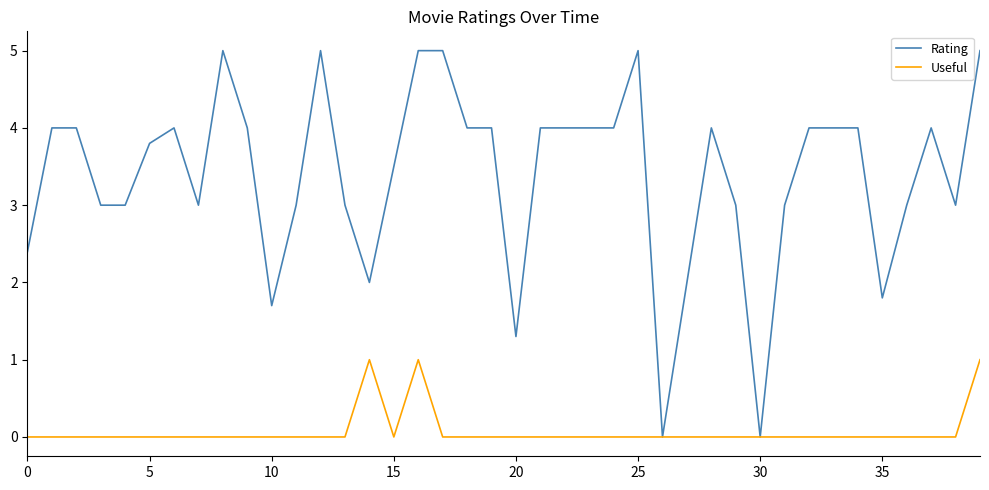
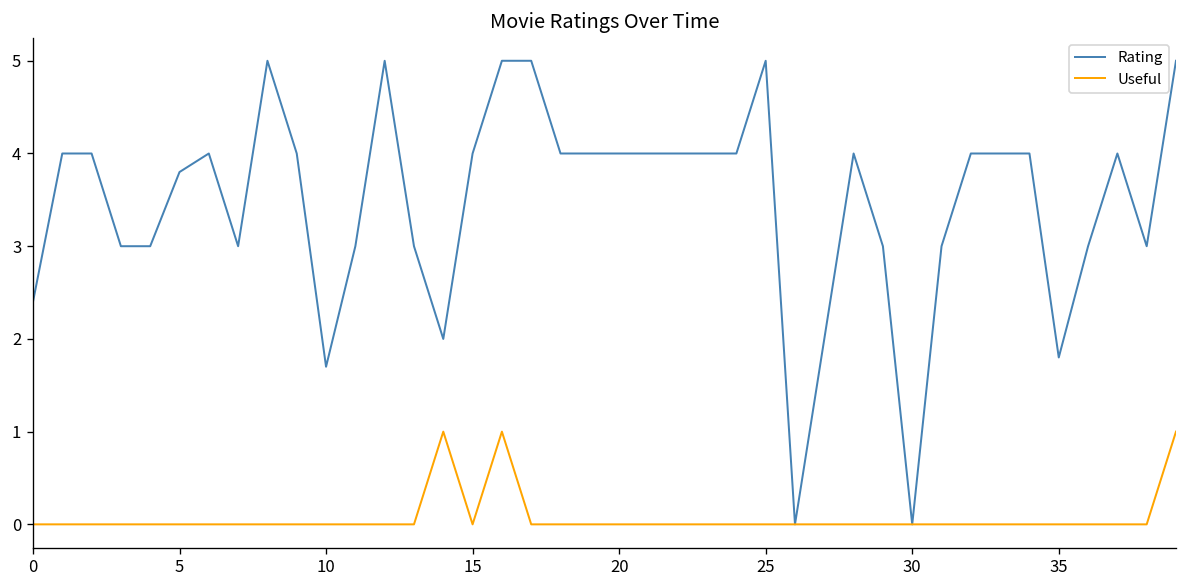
Rating, 15: 3.5 -> 4.0
Rating, 20: 1.3 -> 4.0
